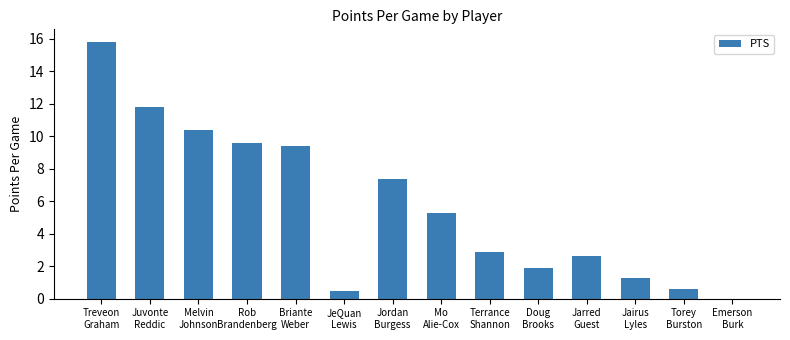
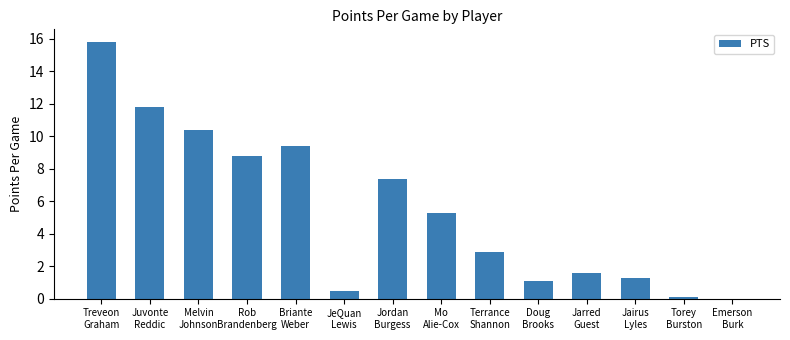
Rob Brandenberg: 9.6 -> 8.8
Doug Brooks: 1.9 -> 1.1
Jarred Guest: 2.6 -> 1.6
Torey Burston: 0.6 -> 0.1
